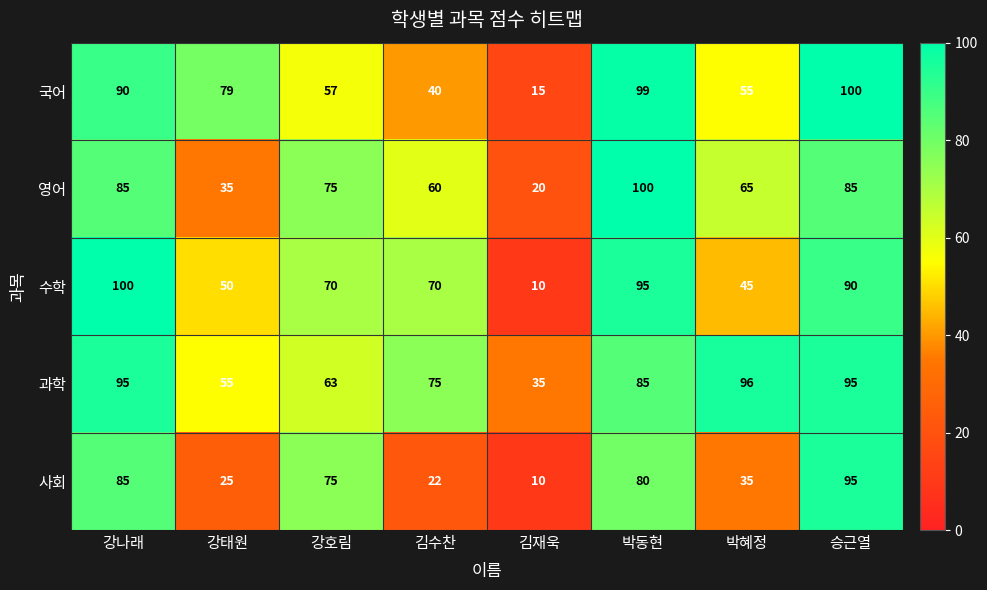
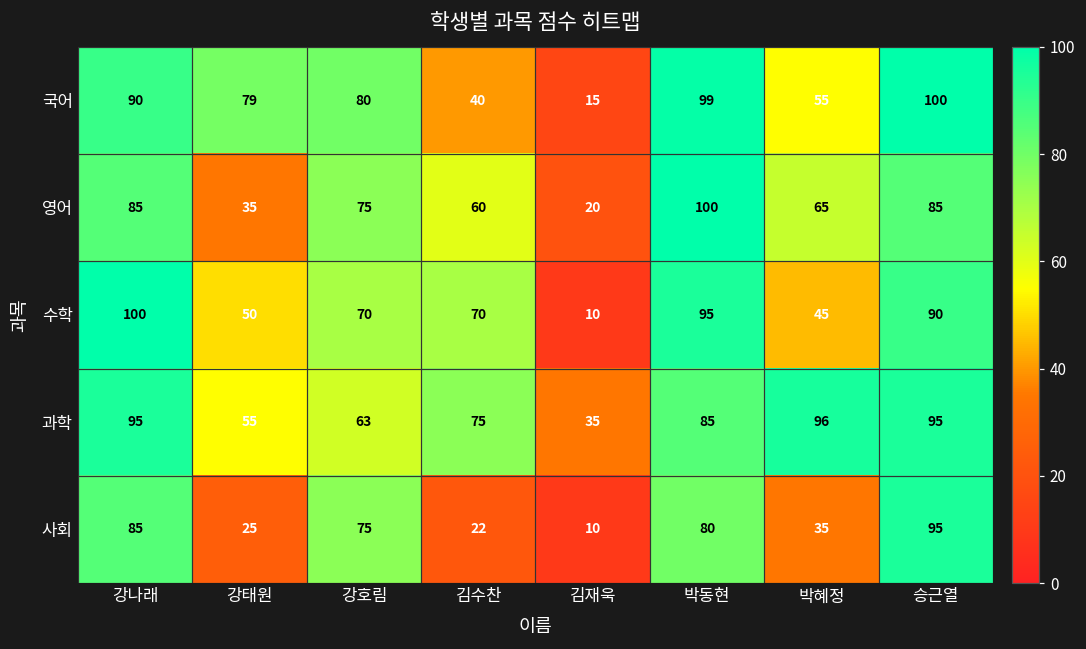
국어, 강호림: 57 -> 80
